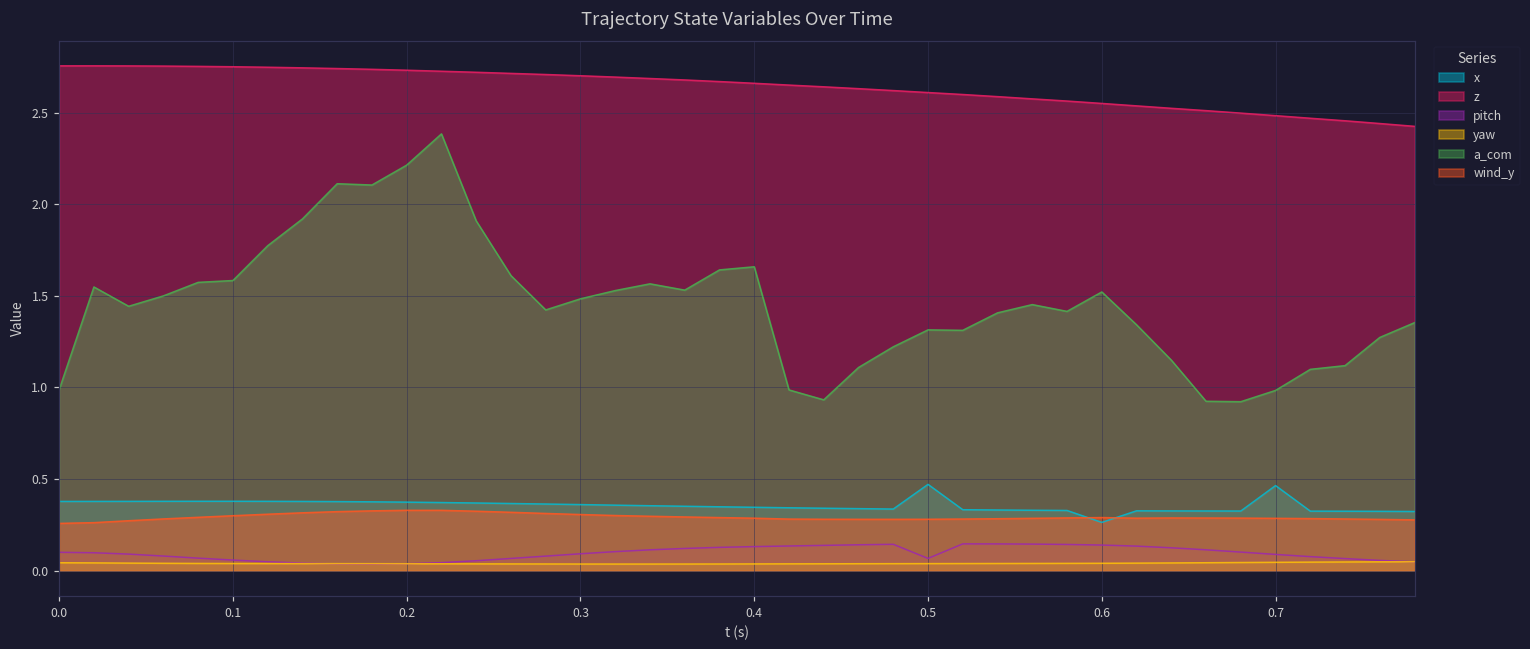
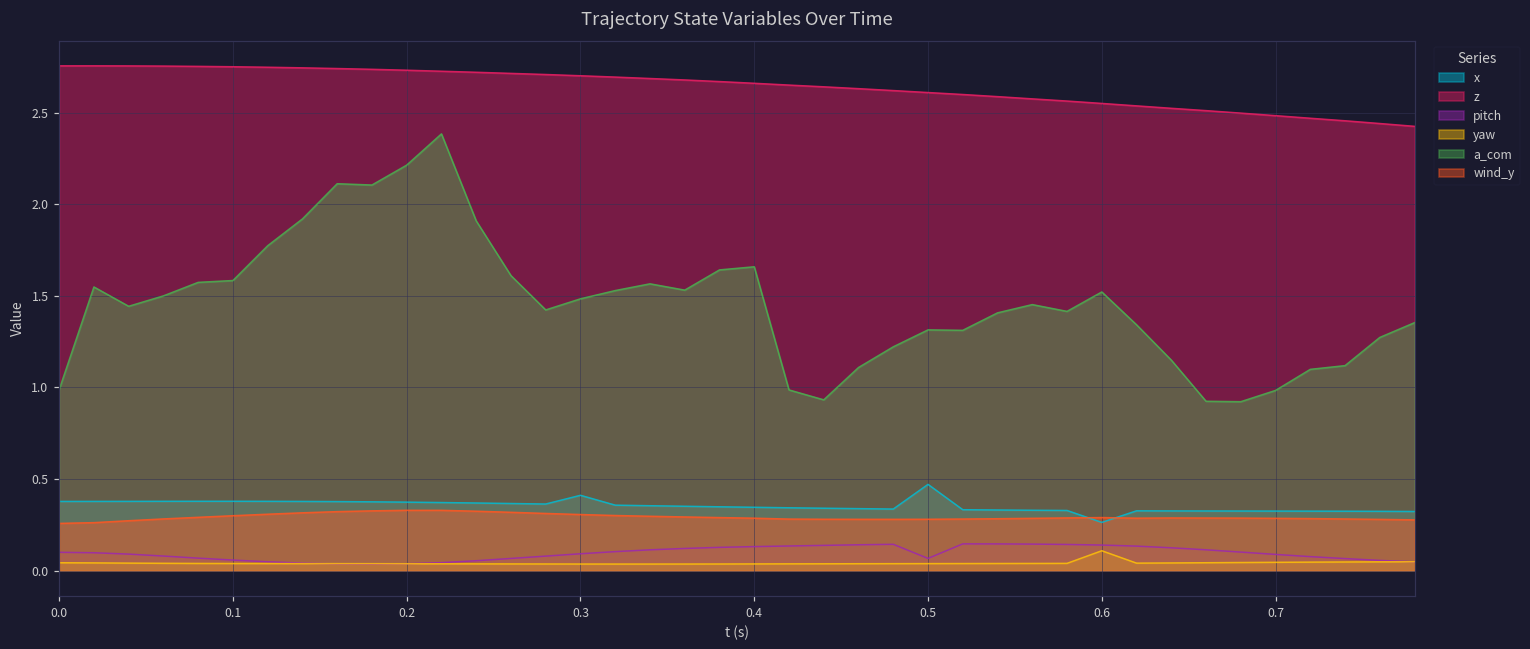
x, 0.3: 0.36 -> 0.41
yaw, 0.6: 0.04 -> 0.11
x, 0.7: 0.46 -> 0.33
